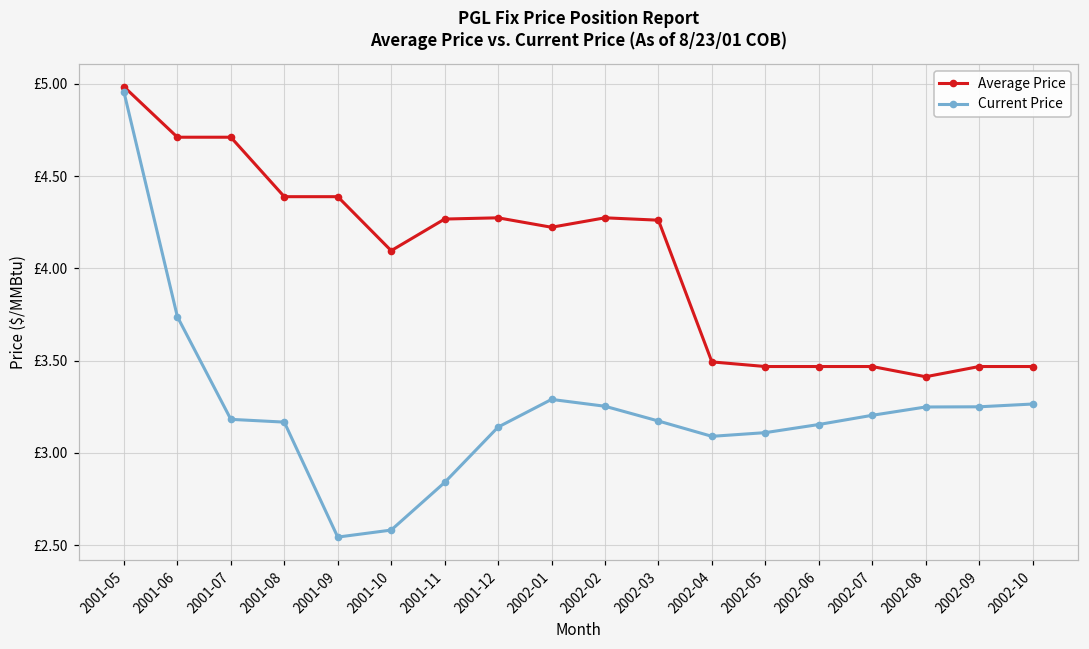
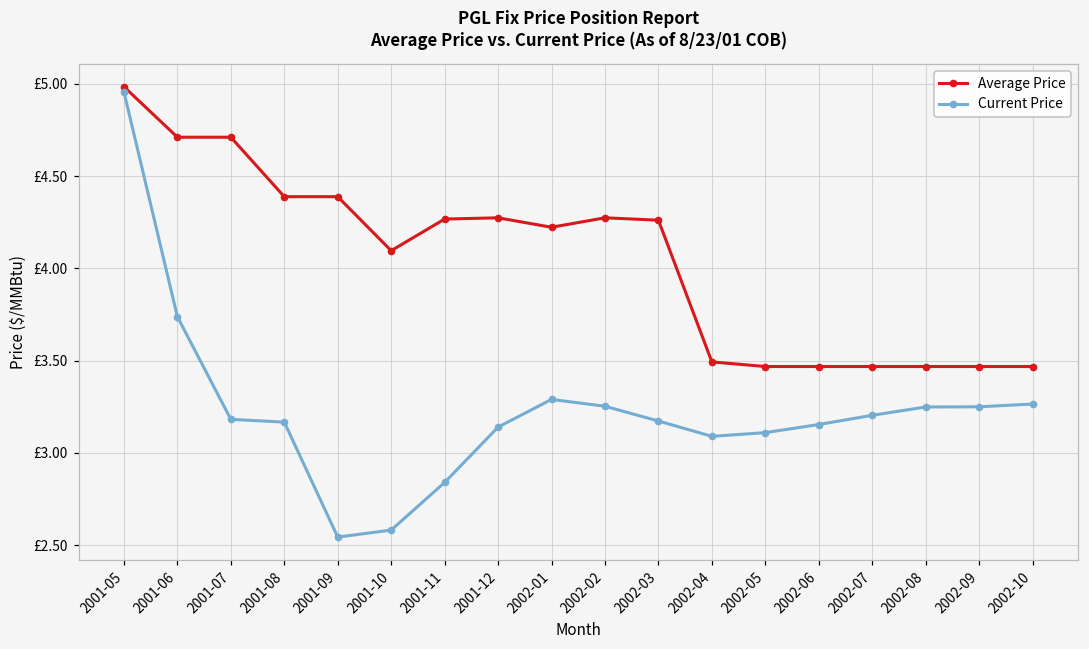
Average Price, 2002-08: £3.41 -> £3.47
